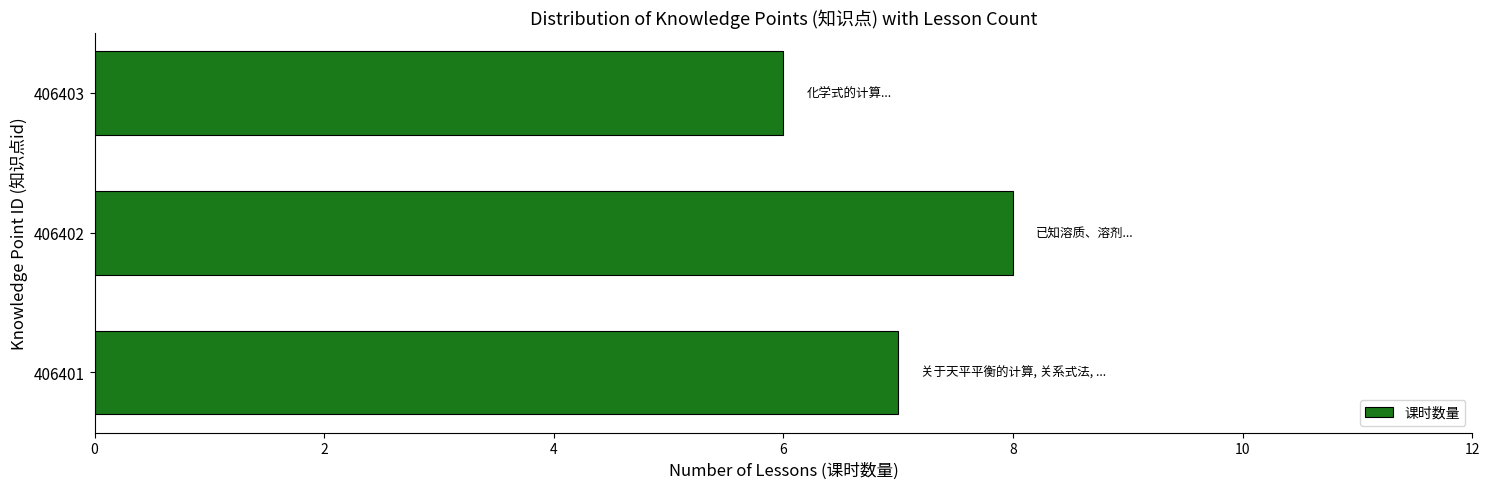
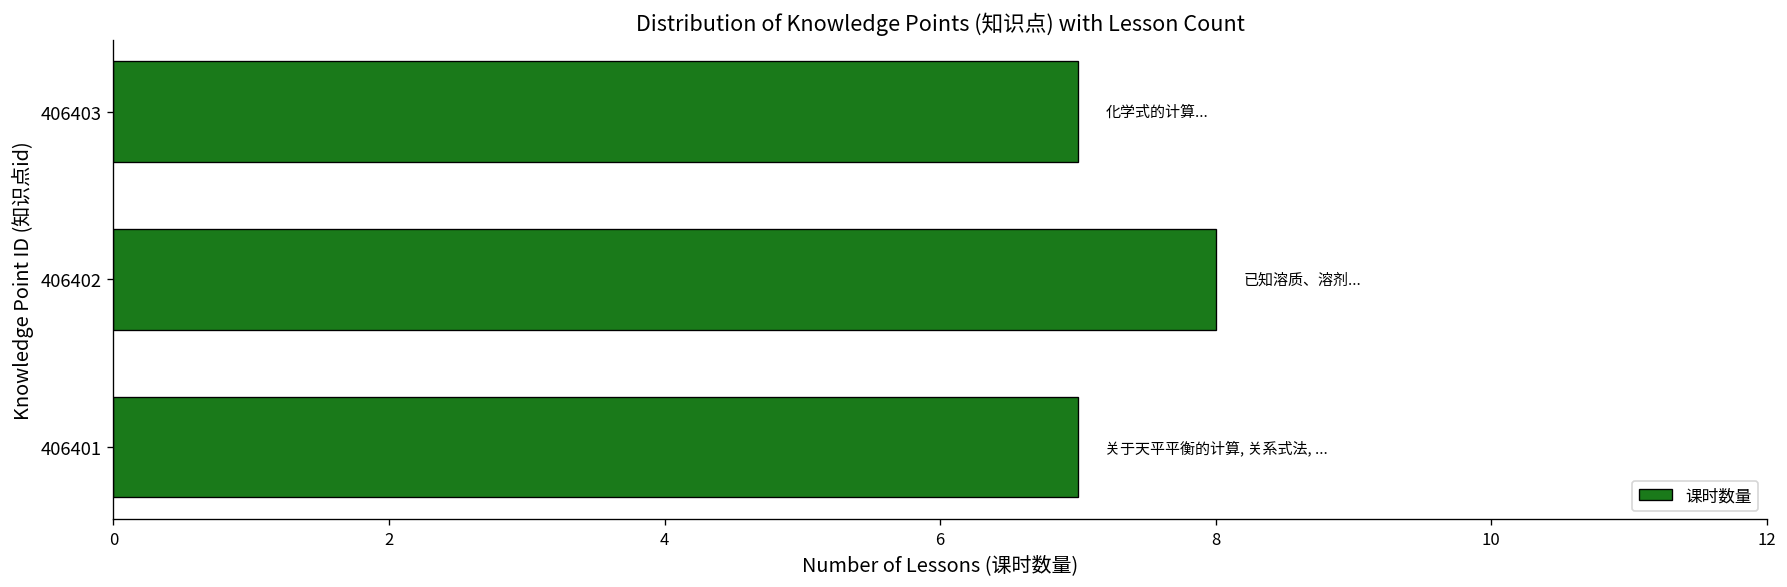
406403: 6 -> 7
